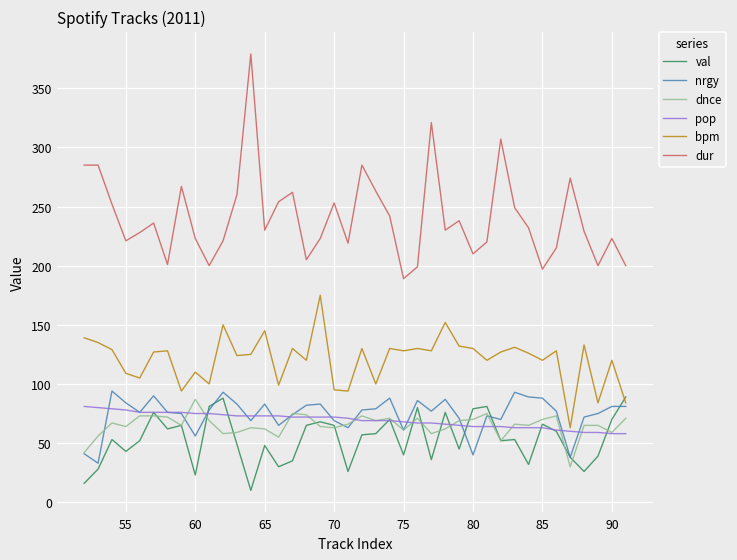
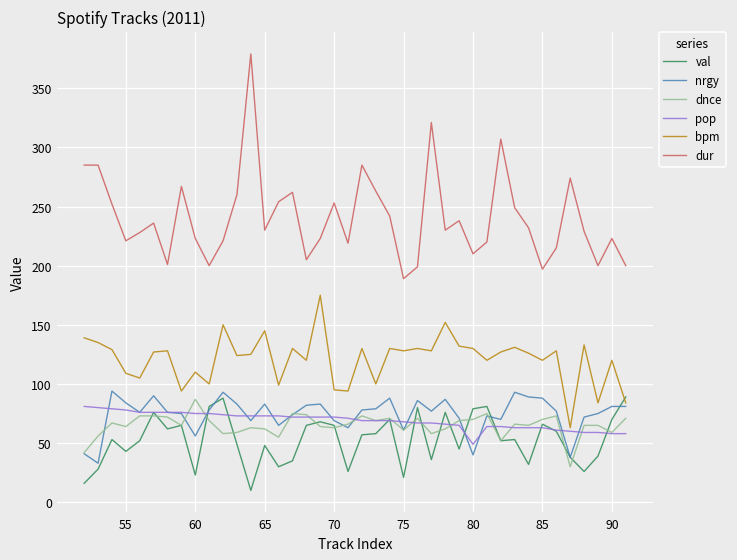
val, 75: 40 -> 21
pop, 80: 64 -> 49
